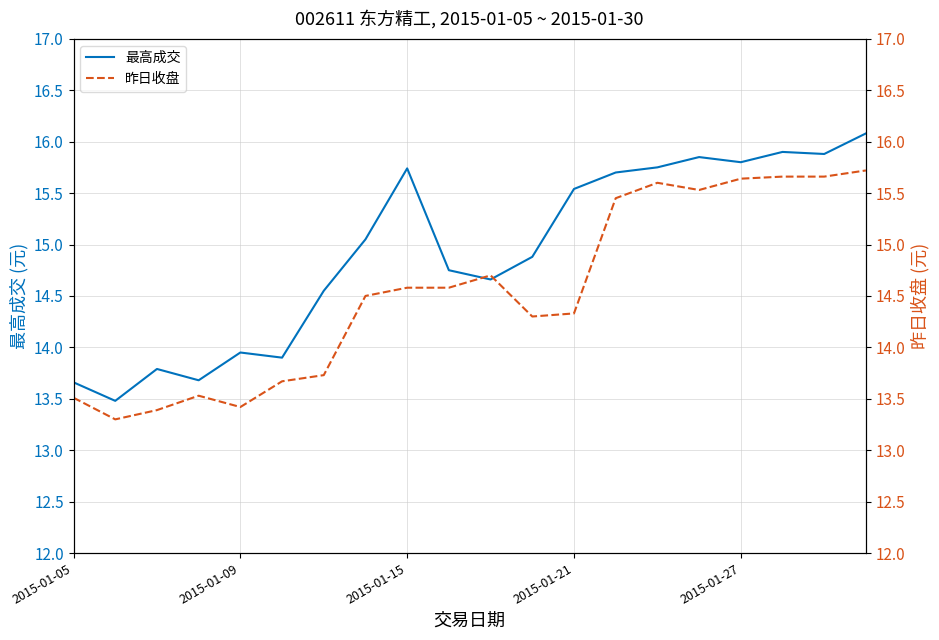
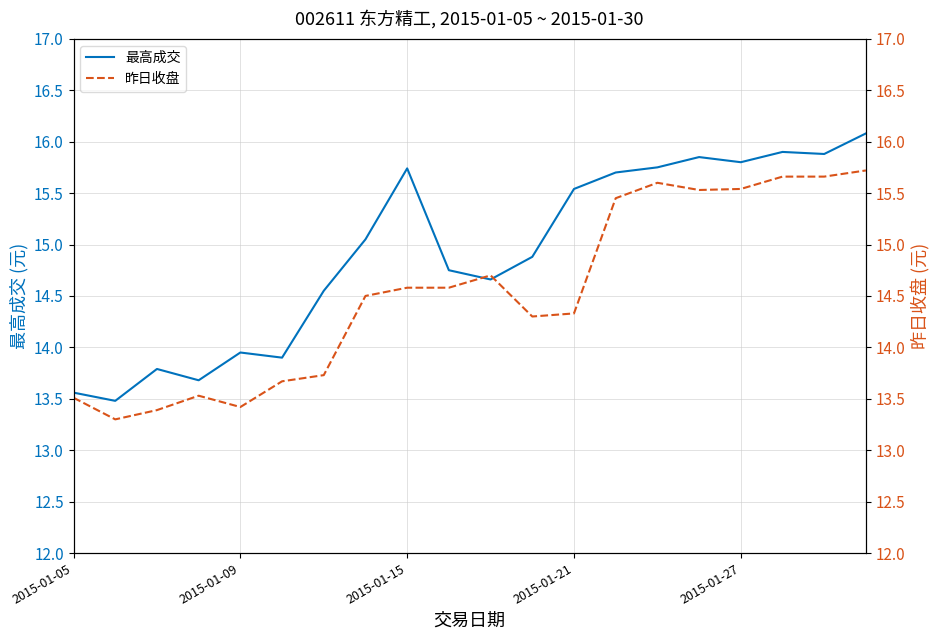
最高成交, 2015-01-05: 13.66 -> 13.56
昨日收盘, 2015-01-27: 15.64 -> 15.54
